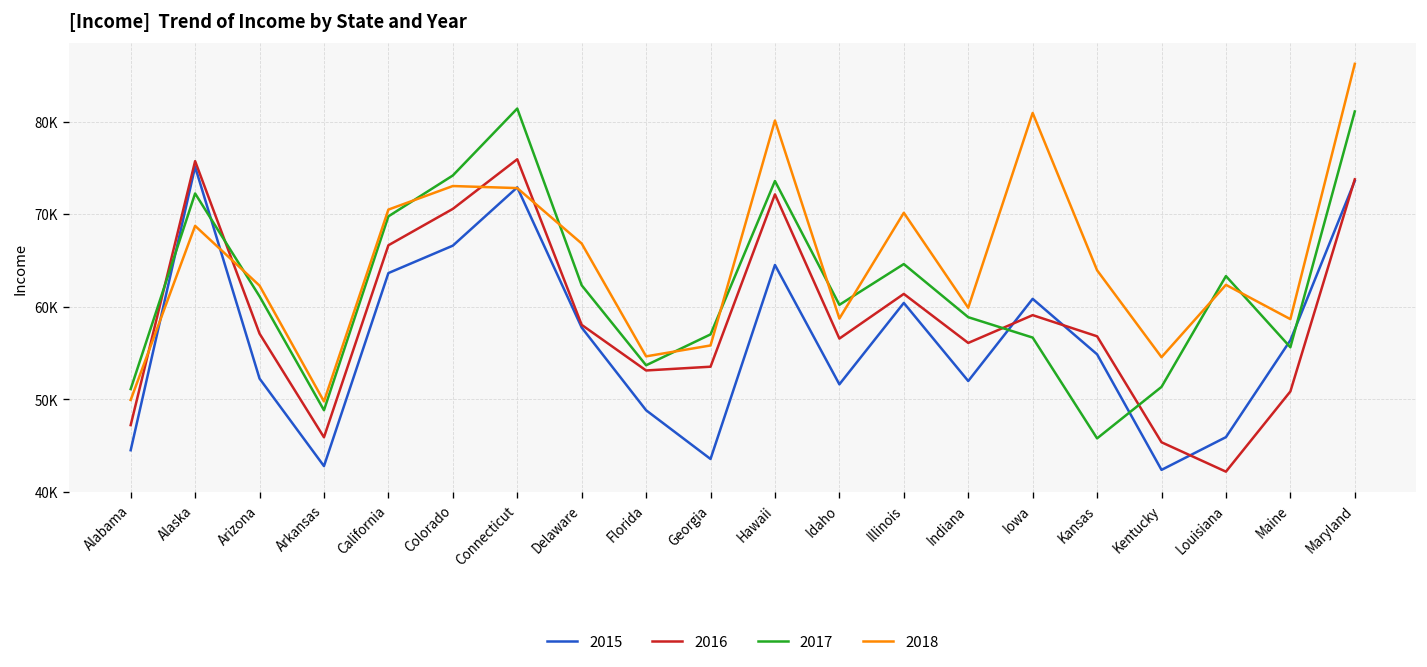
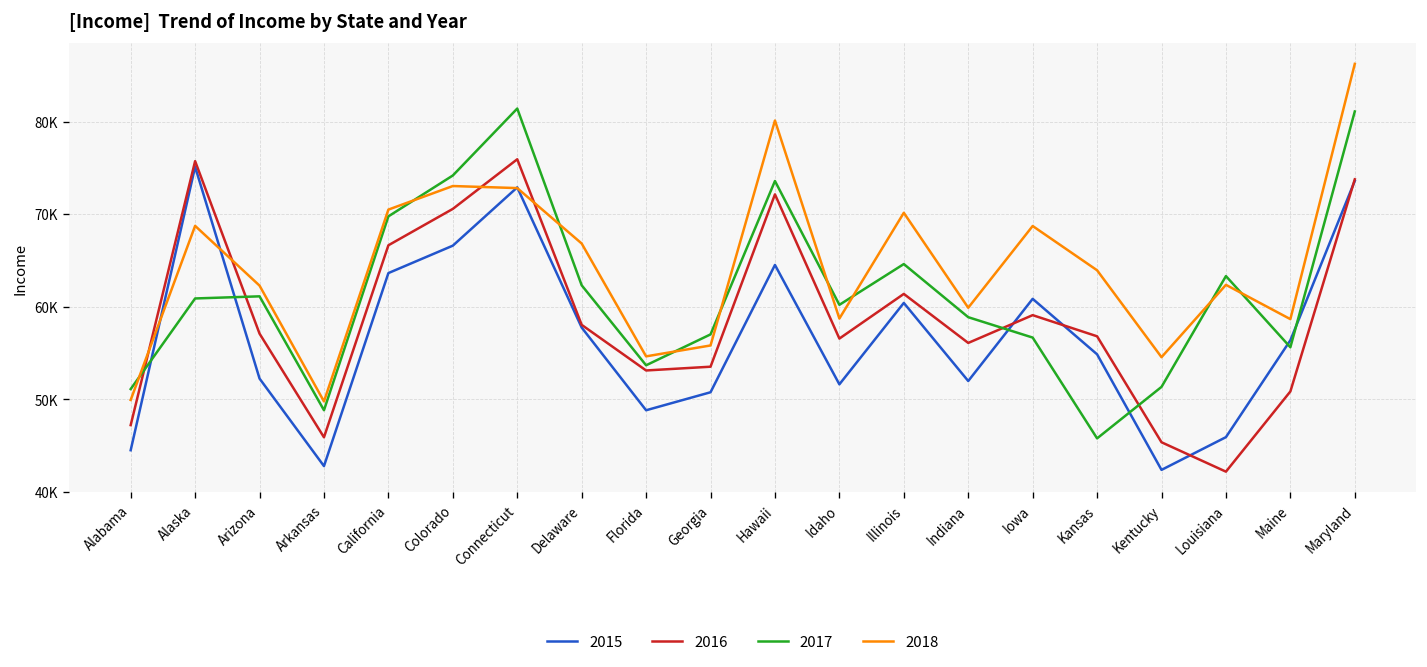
2017, Alaska: 72000 -> 61000
2015, Georgia: 44000 -> 51000
2018, Iowa: 81000 -> 69000
